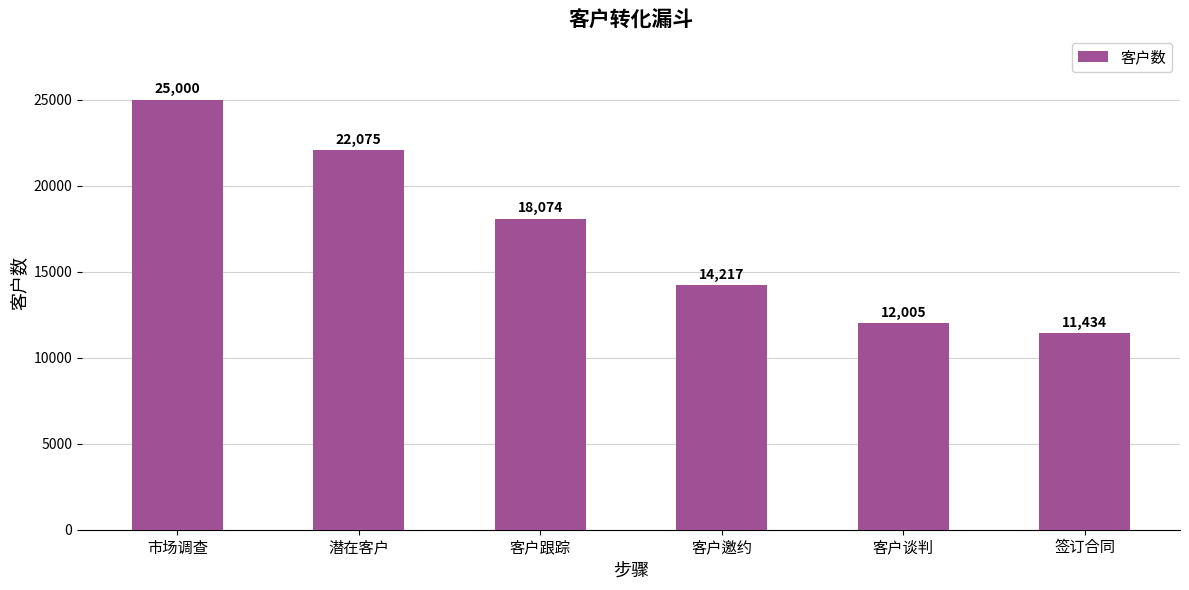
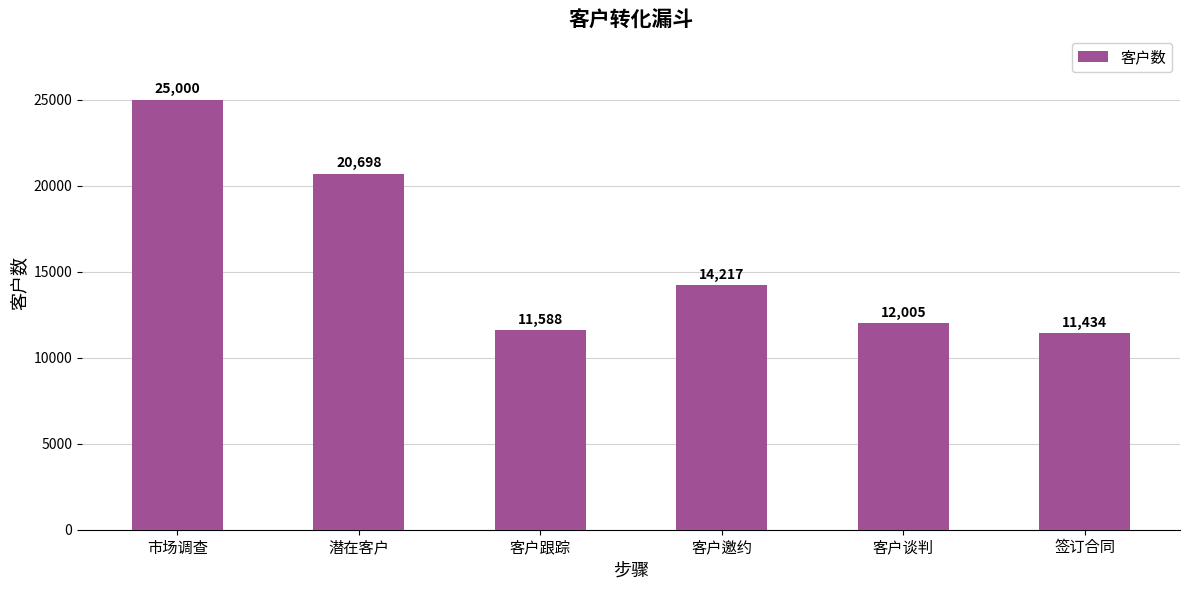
潜在客户: 22,075 -> 20,698
客户跟踪: 18,074 -> 11,588
